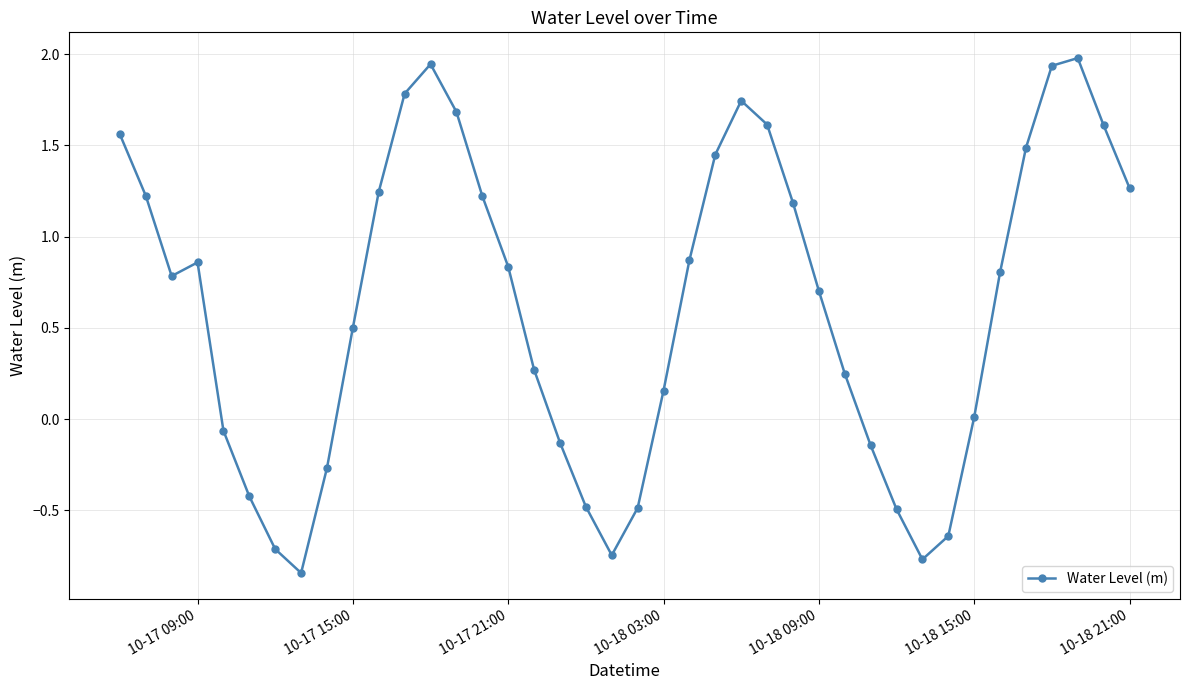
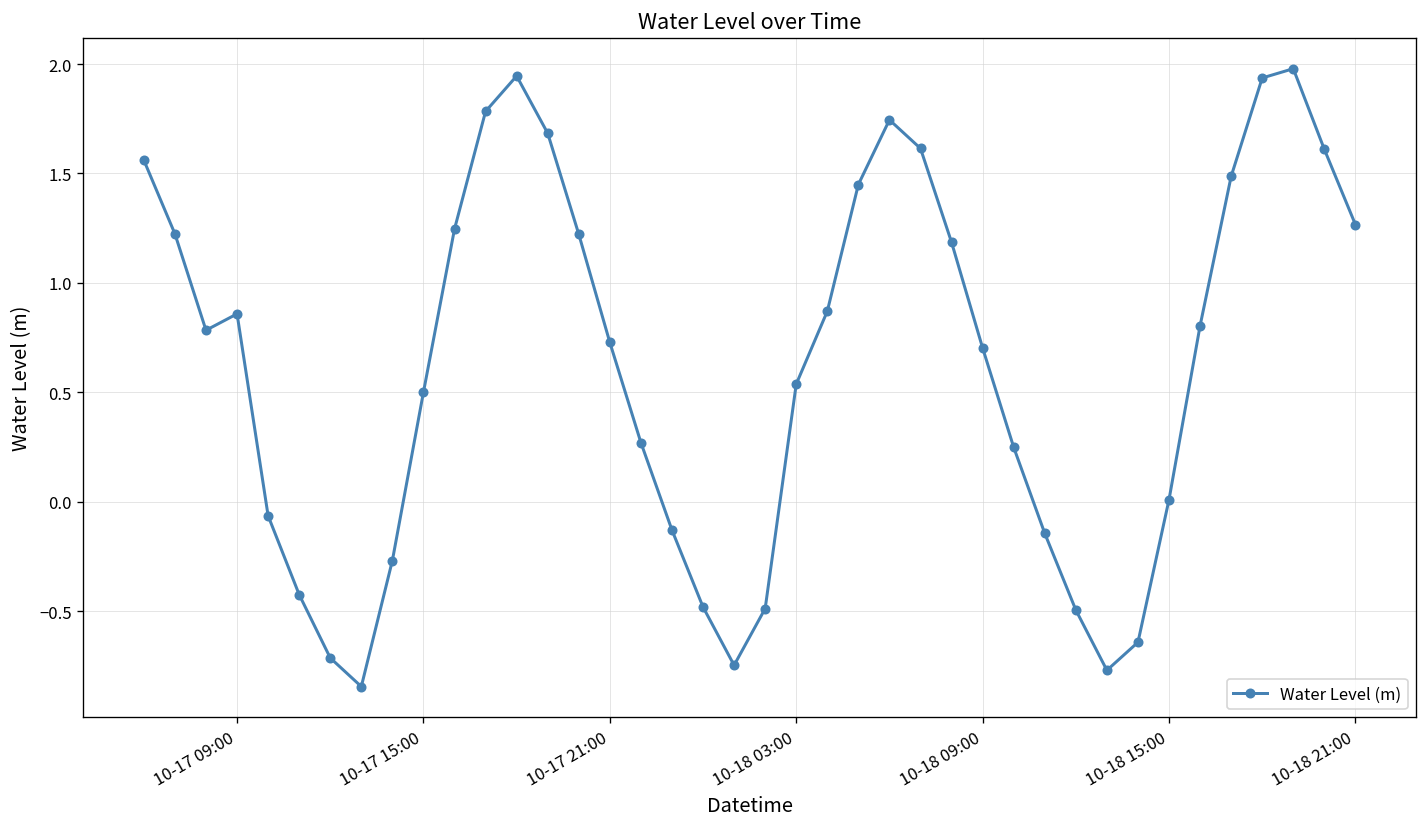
10-17 21:00: 0.84 -> 0.73
10-18 03:00: 0.16 -> 0.54
